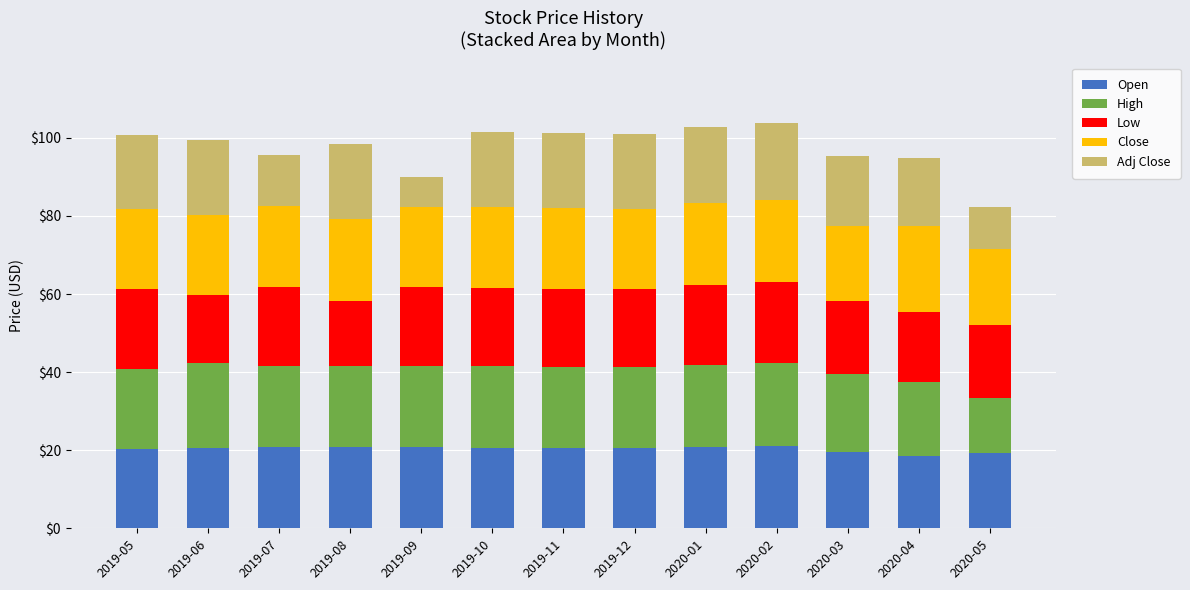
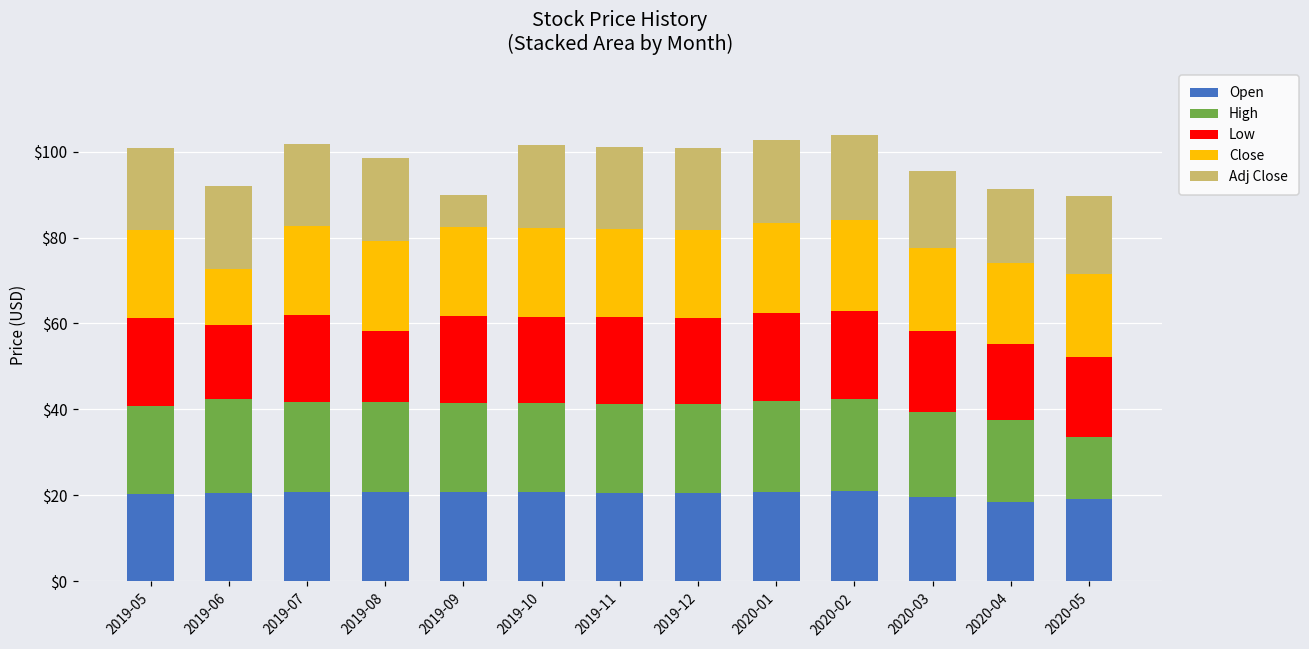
Close, 2019-06: $21 -> $13
Adj Close, 2019-07: $13 -> $19
Close, 2020-04: $22 -> $19
Adj Close, 2020-05: $11 -> $18
